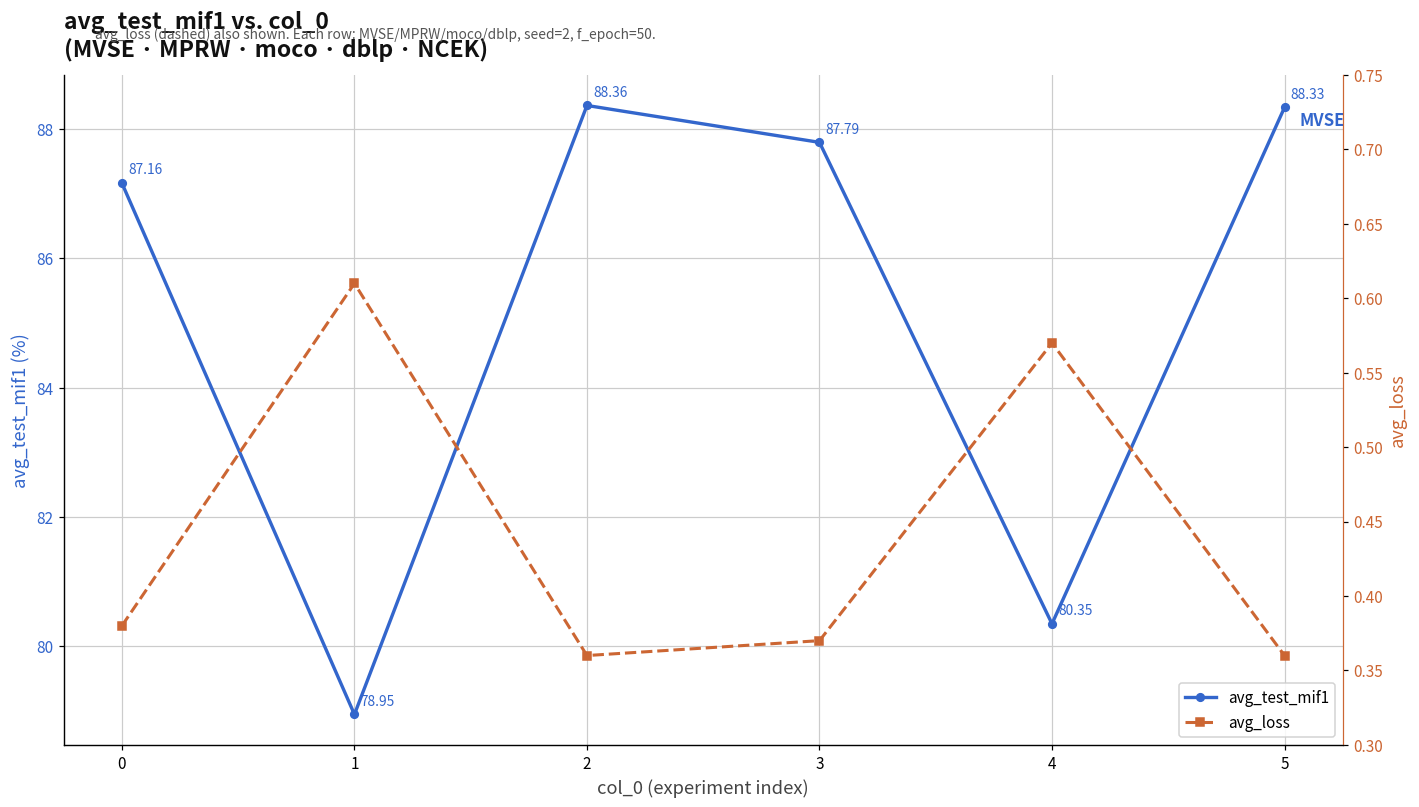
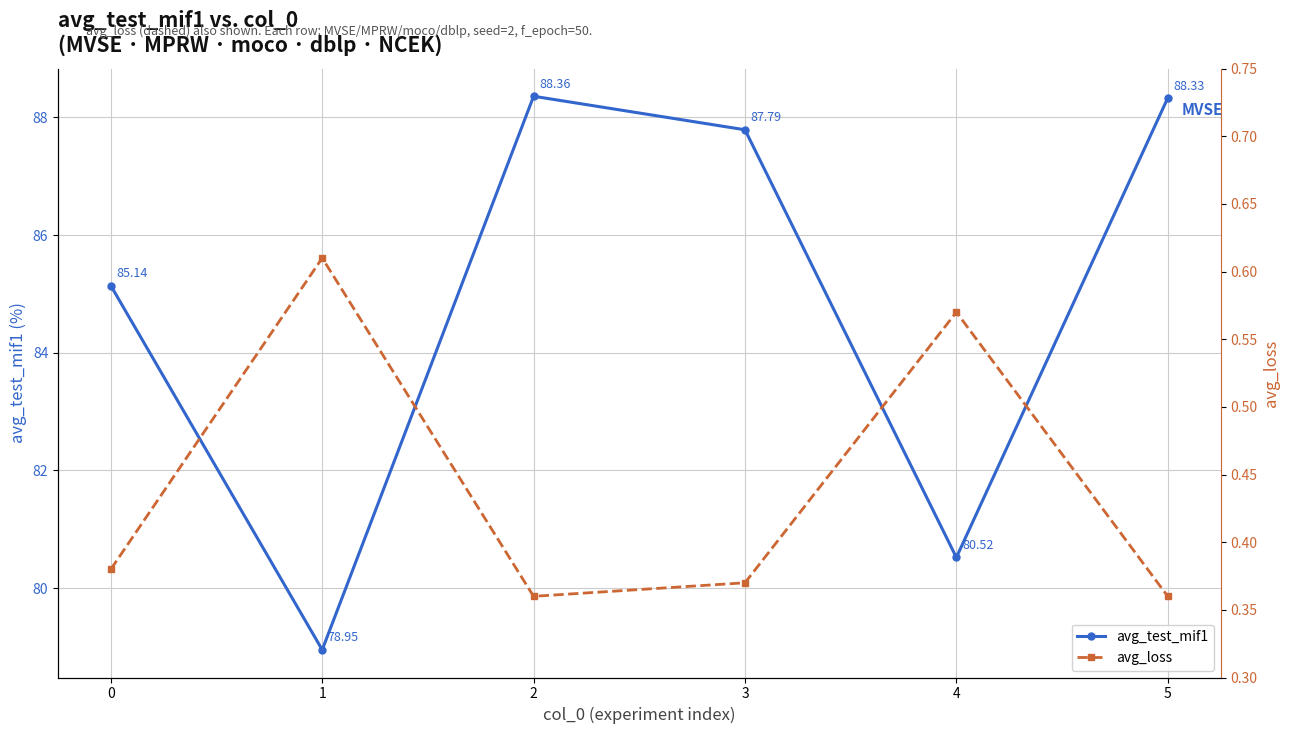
avg_test_mif1, 0: 87.16 -> 85.14
avg_test_mif1, 4: 80.35 -> 80.52
